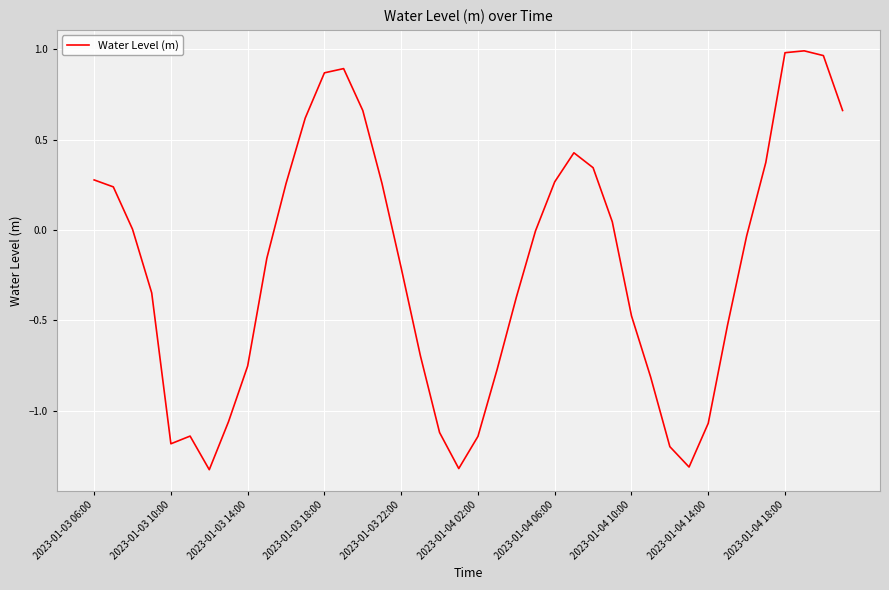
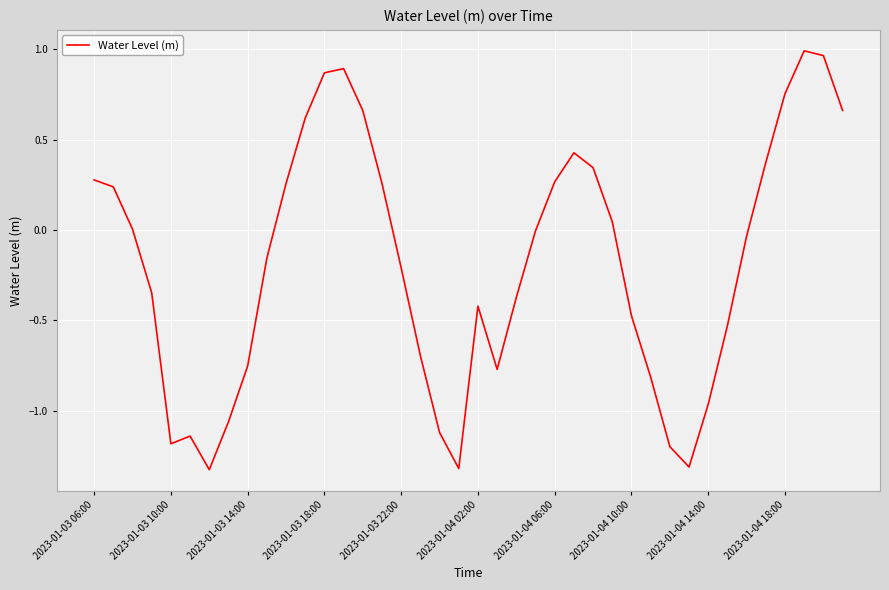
2023-01-04 02:00: -1.14 -> -0.42
2023-01-04 14:00: -1.07 -> -0.96
2023-01-04 18:00: 0.98 -> 0.75
